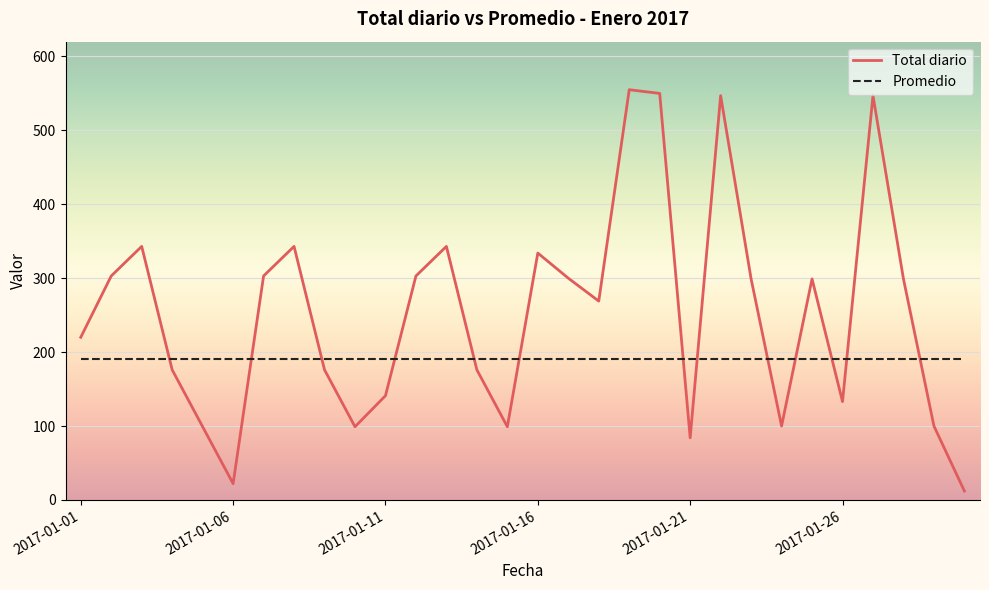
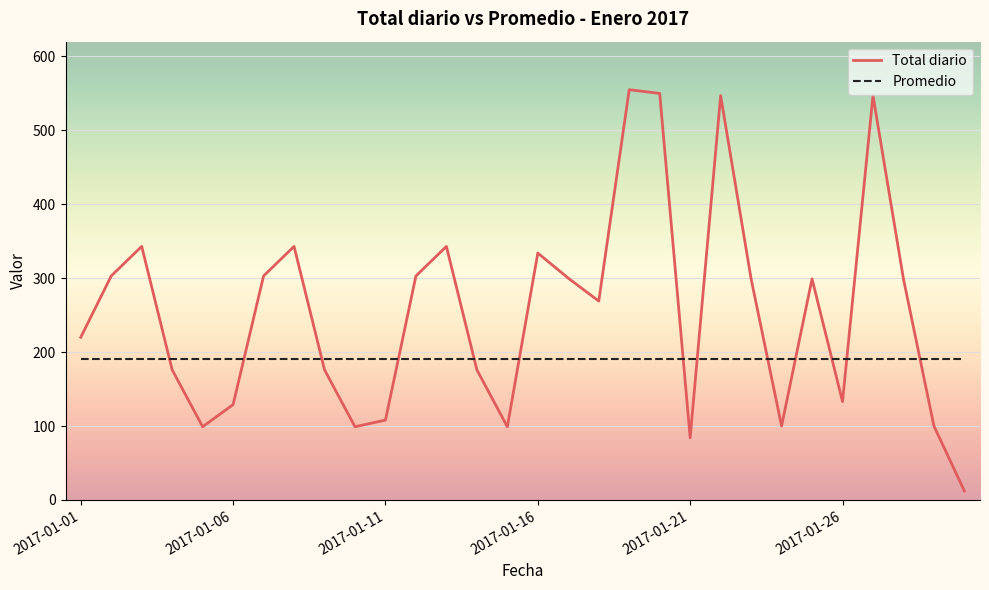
Total diario, 2017-01-06: 20 -> 130
Total diario, 2017-01-11: 140 -> 110
